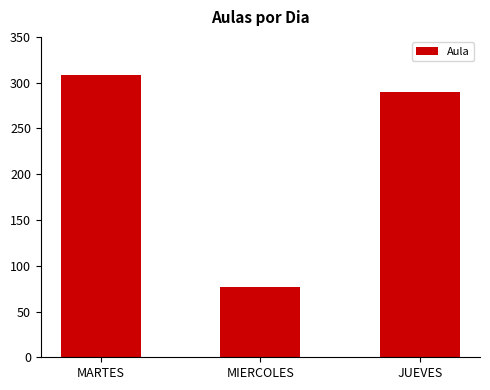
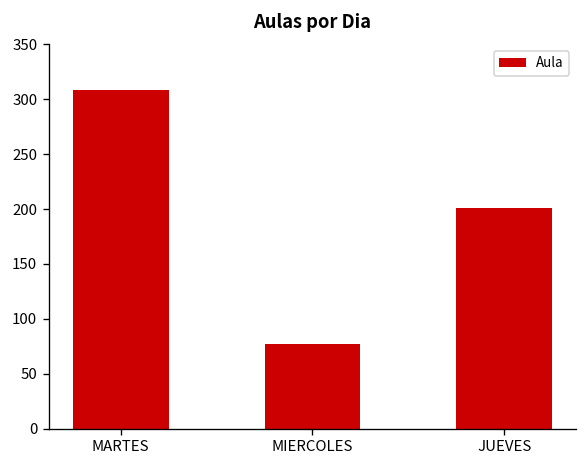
JUEVES: 290 -> 200
